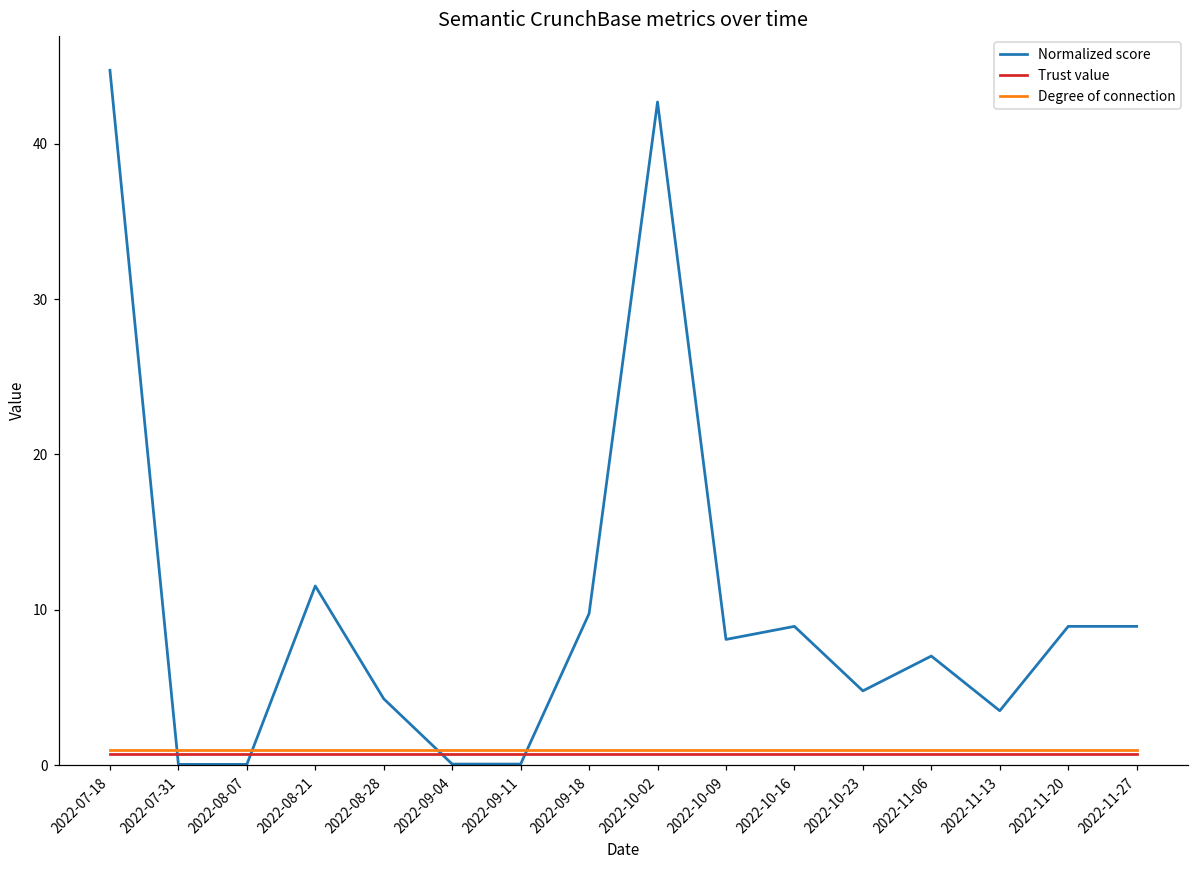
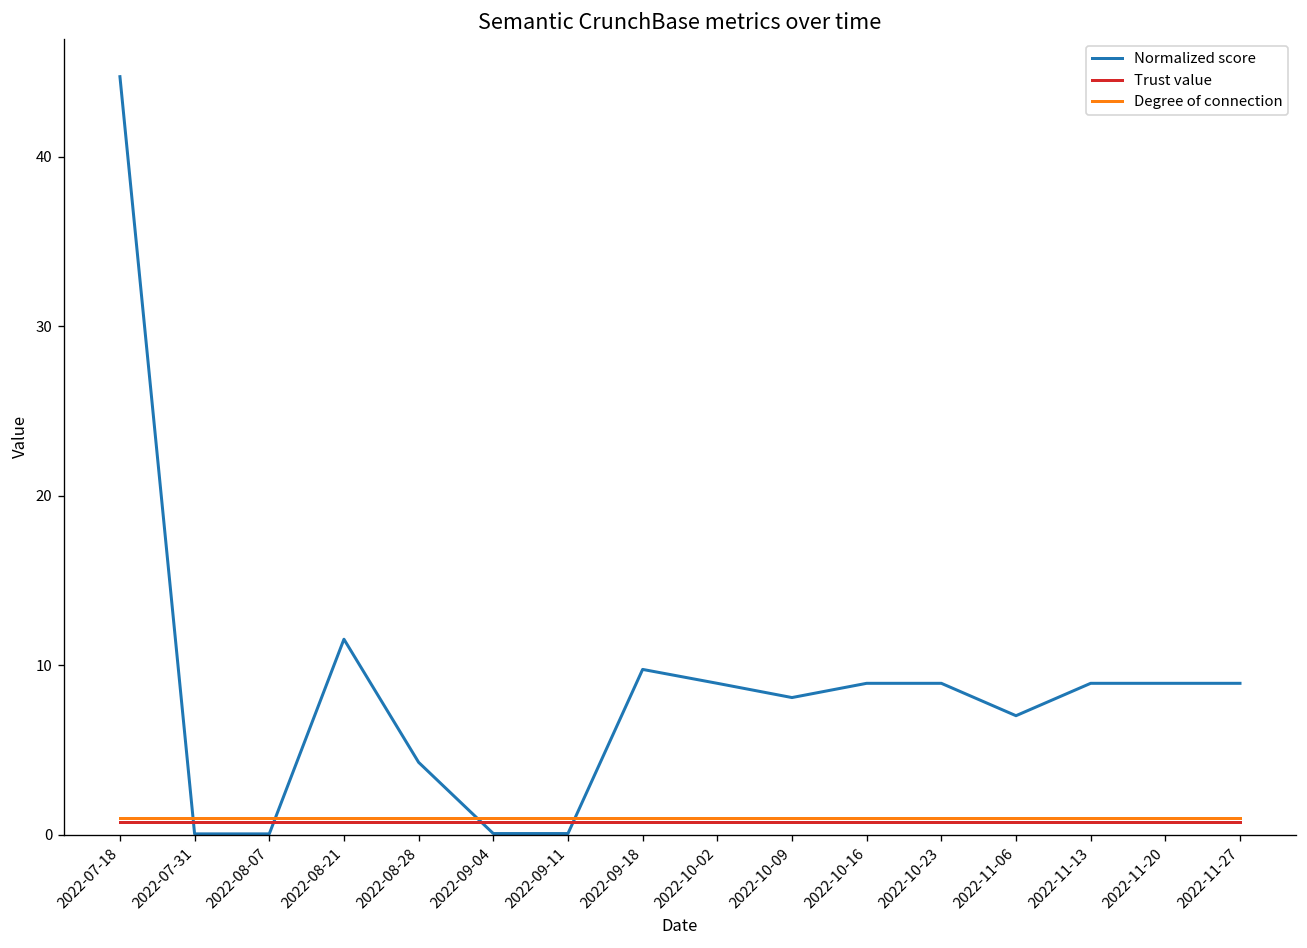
Normalized score, 2022-10-02: 42.7 -> 8.9
Normalized score, 2022-10-23: 4.8 -> 8.9
Normalized score, 2022-11-13: 3.5 -> 8.9
